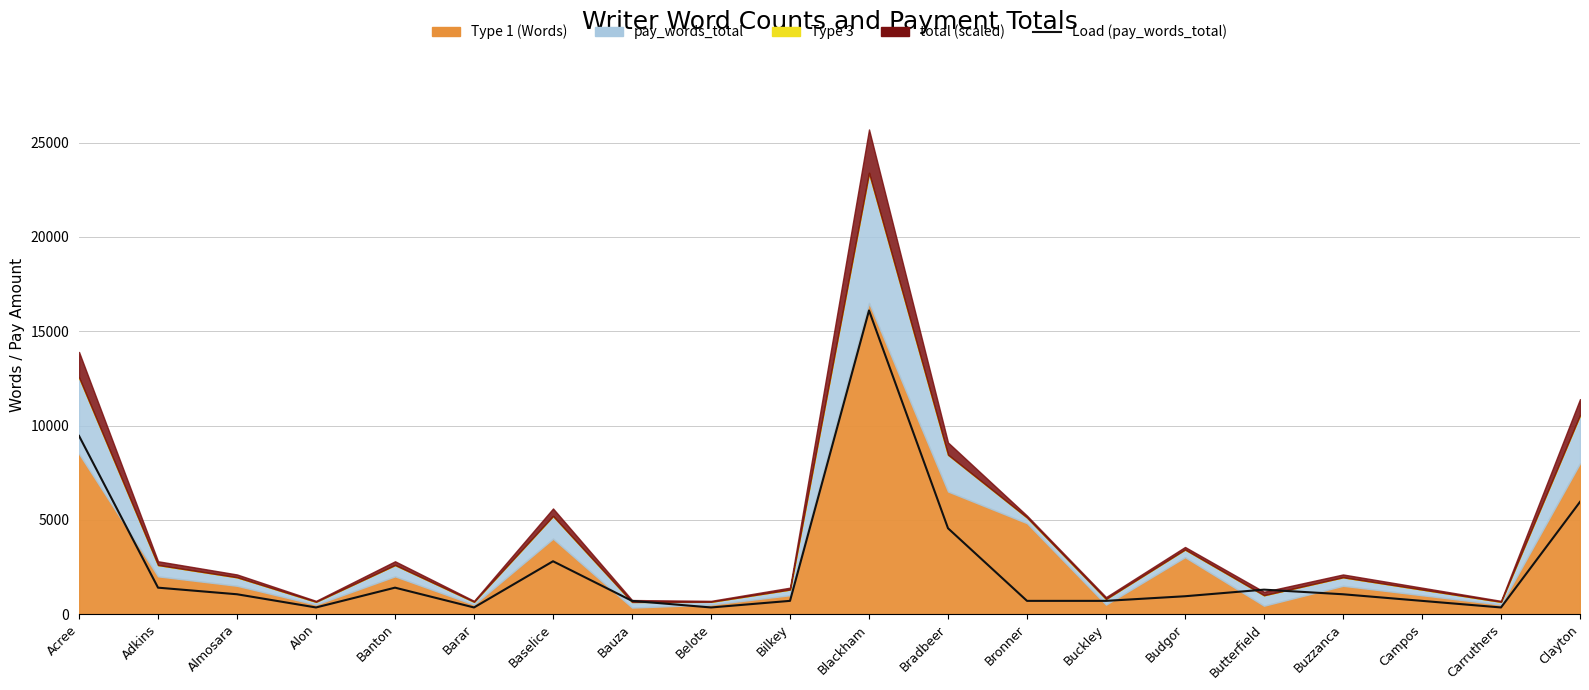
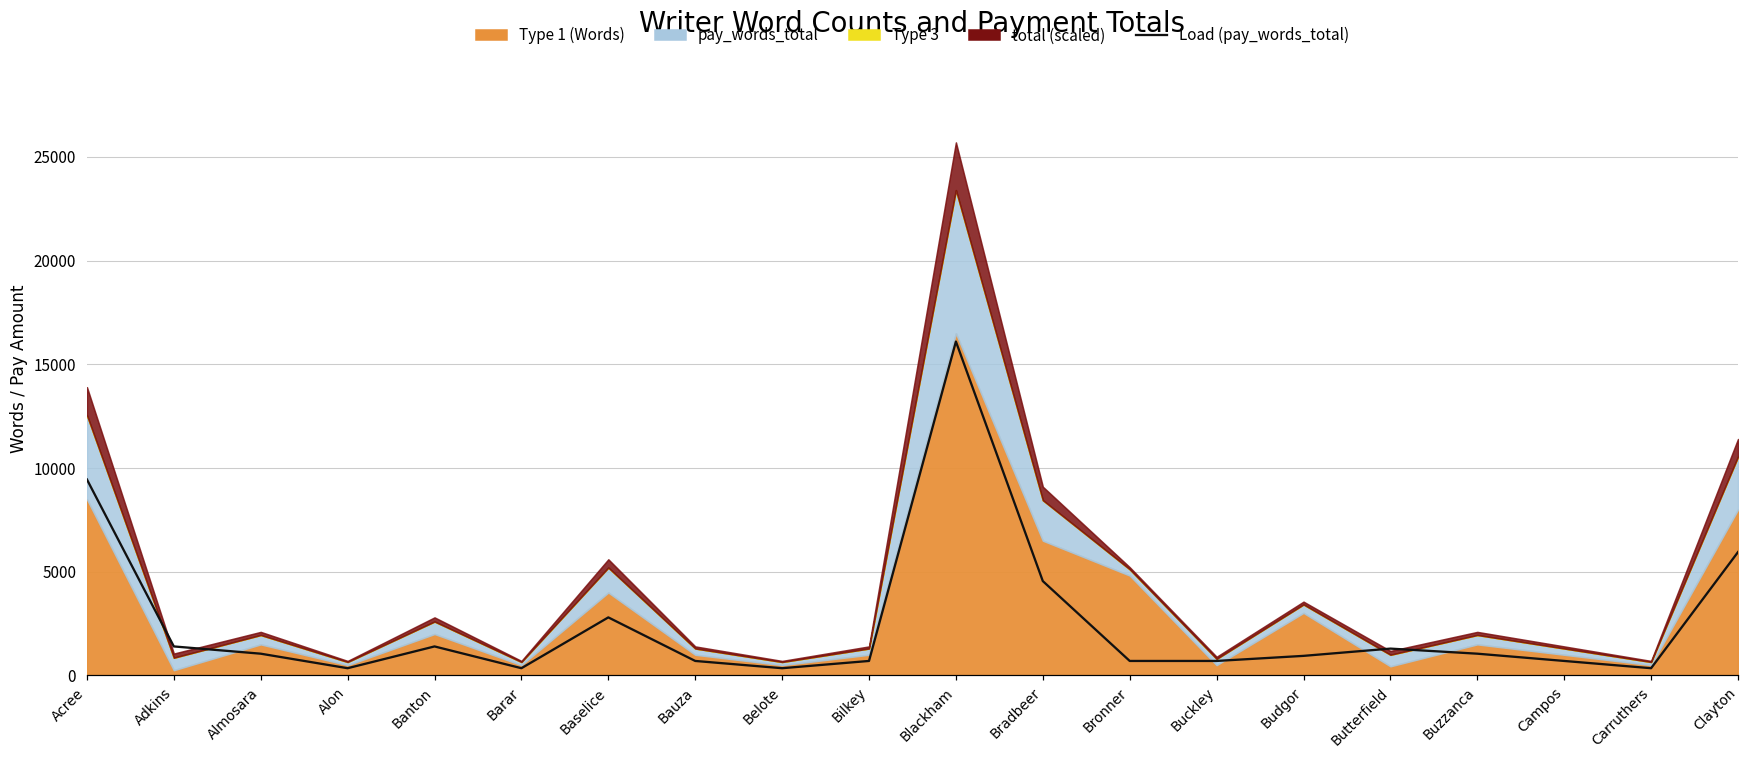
Type 1 (Words), Adkins: 2000 -> 300
Type 1 (Words), Bauza: 300 -> 1000
